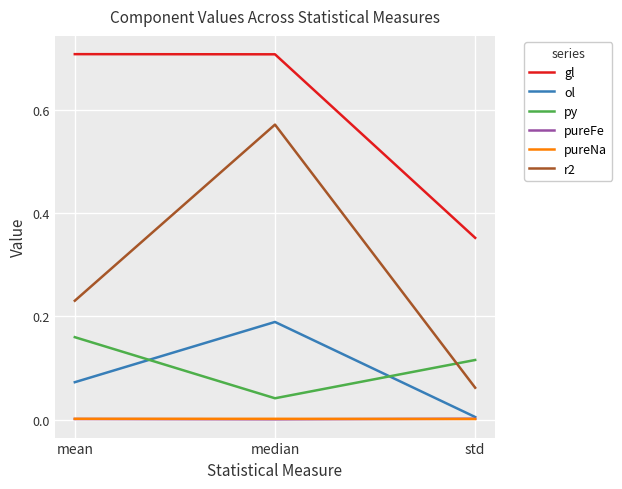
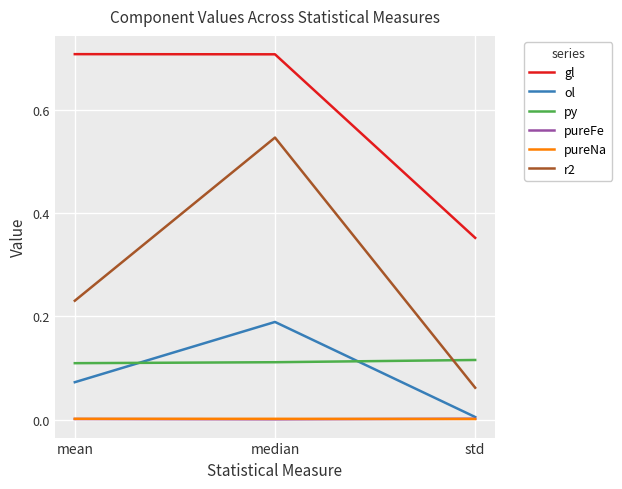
py, mean: 0.16 -> 0.11
py, median: 0.04 -> 0.11
r2, median: 0.57 -> 0.55
